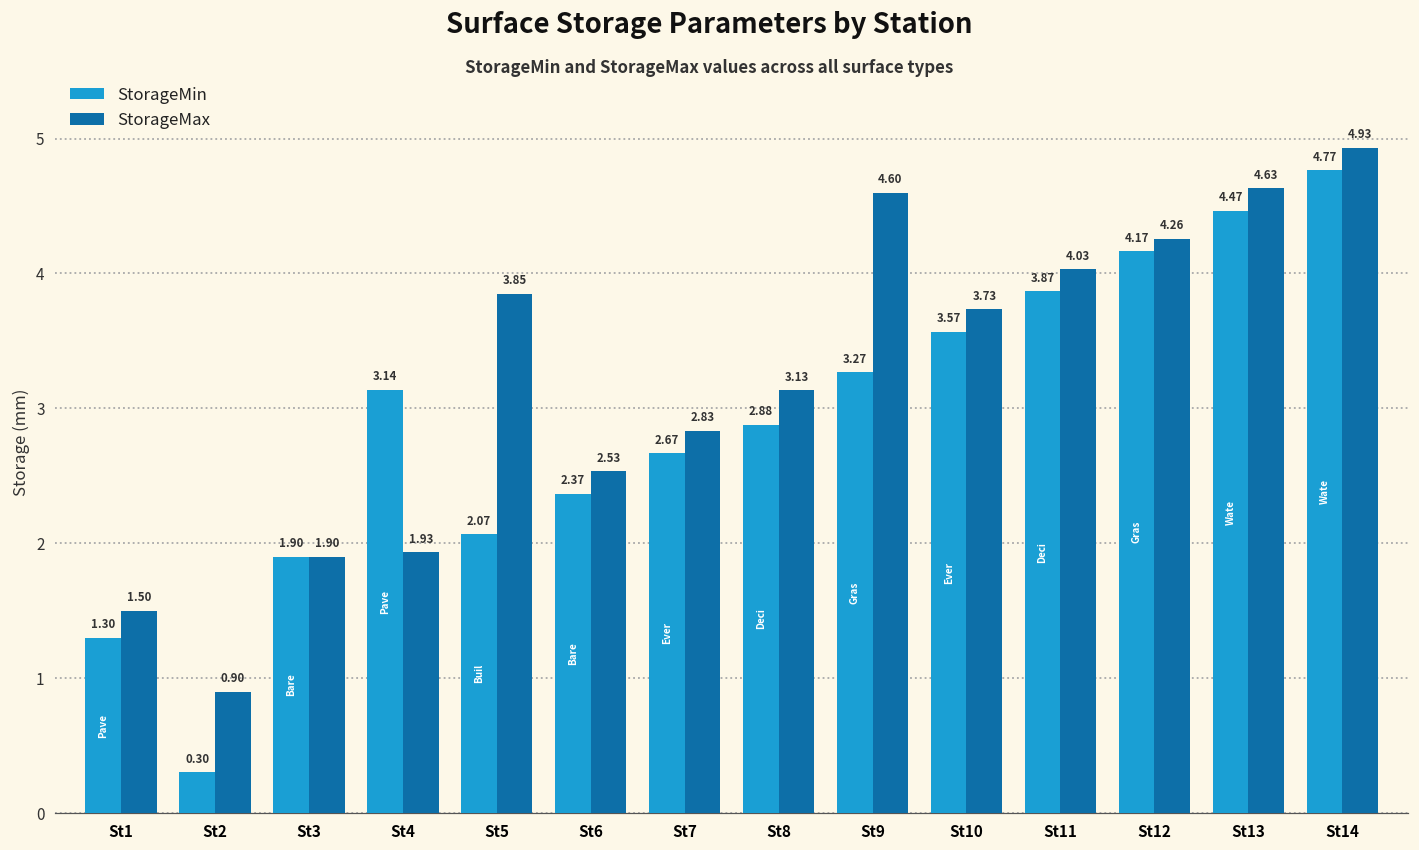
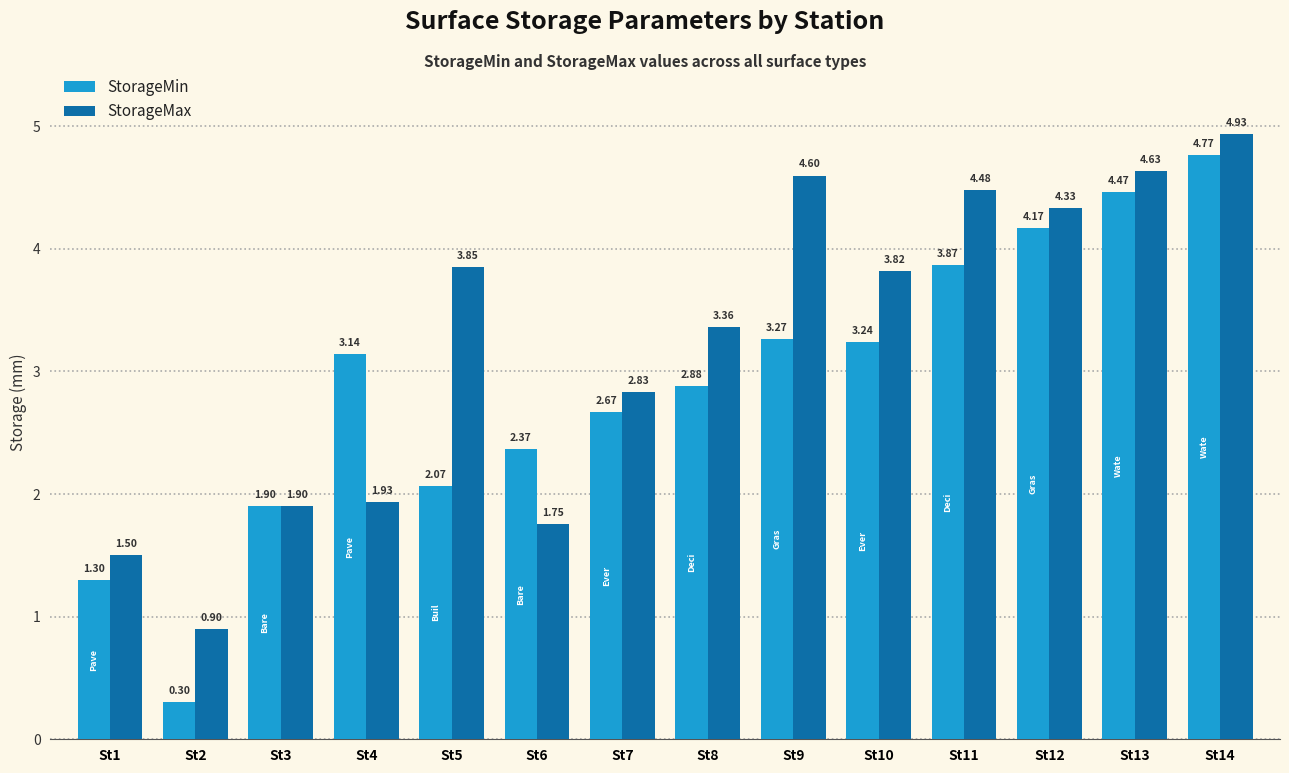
StorageMax, St6: 2.53 -> 1.75
StorageMax, St8: 3.13 -> 3.36
StorageMin, St10: 3.57 -> 3.24
StorageMax, St10: 3.73 -> 3.82
StorageMax, St11: 4.03 -> 4.48
StorageMax, St12: 4.26 -> 4.33
